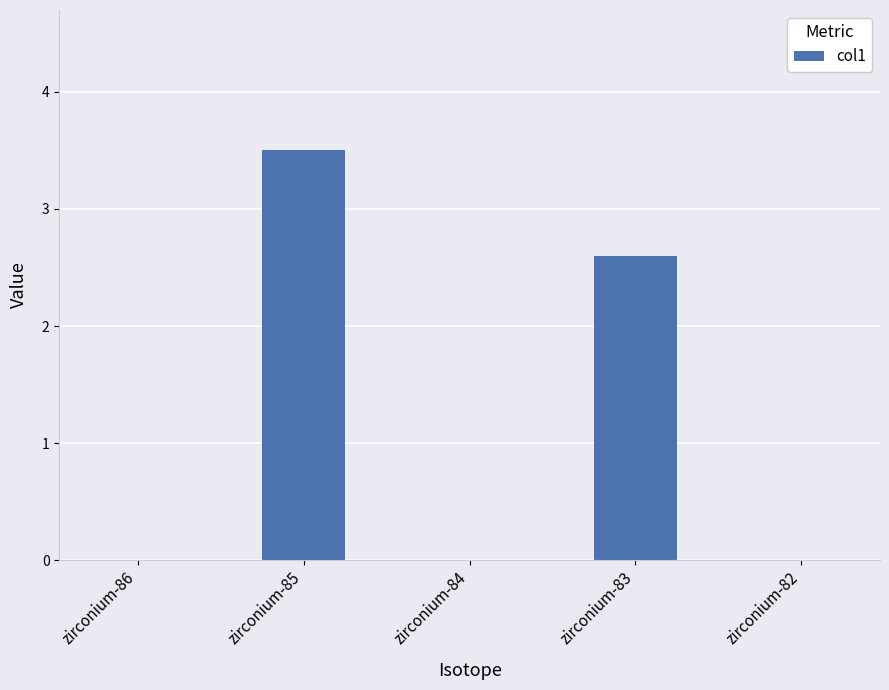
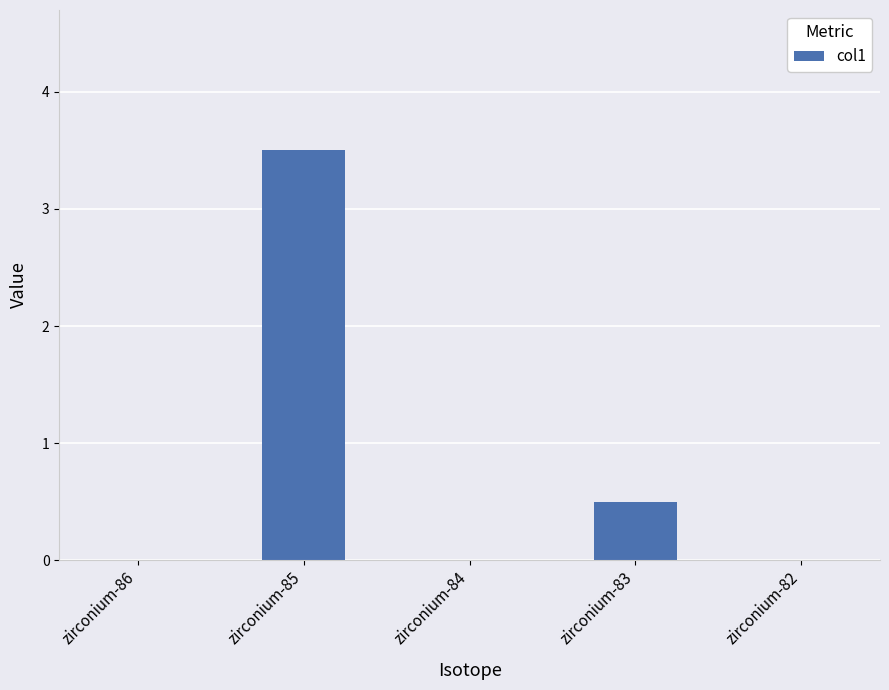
zirconium-83: 2.6 -> 0.5
